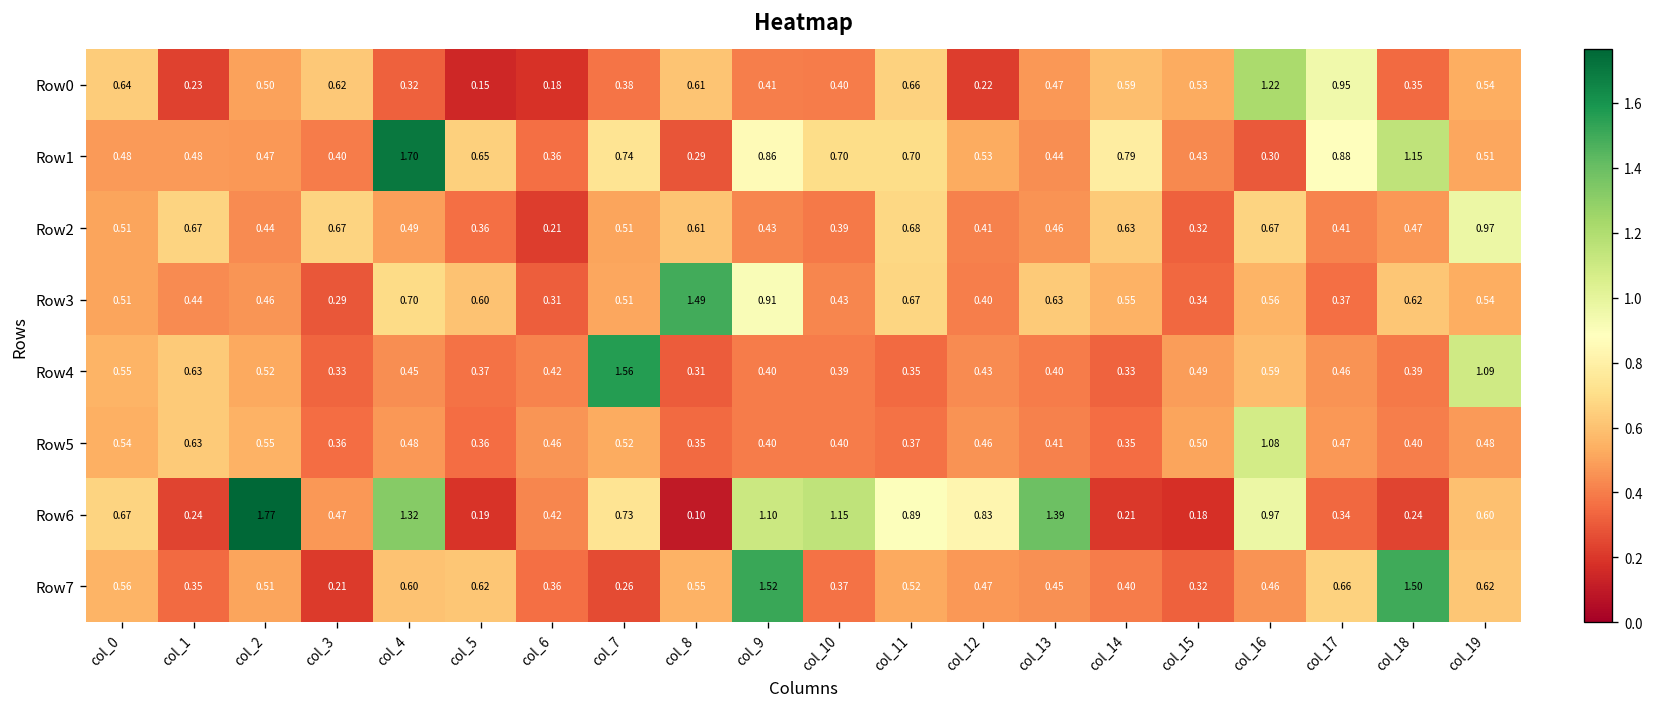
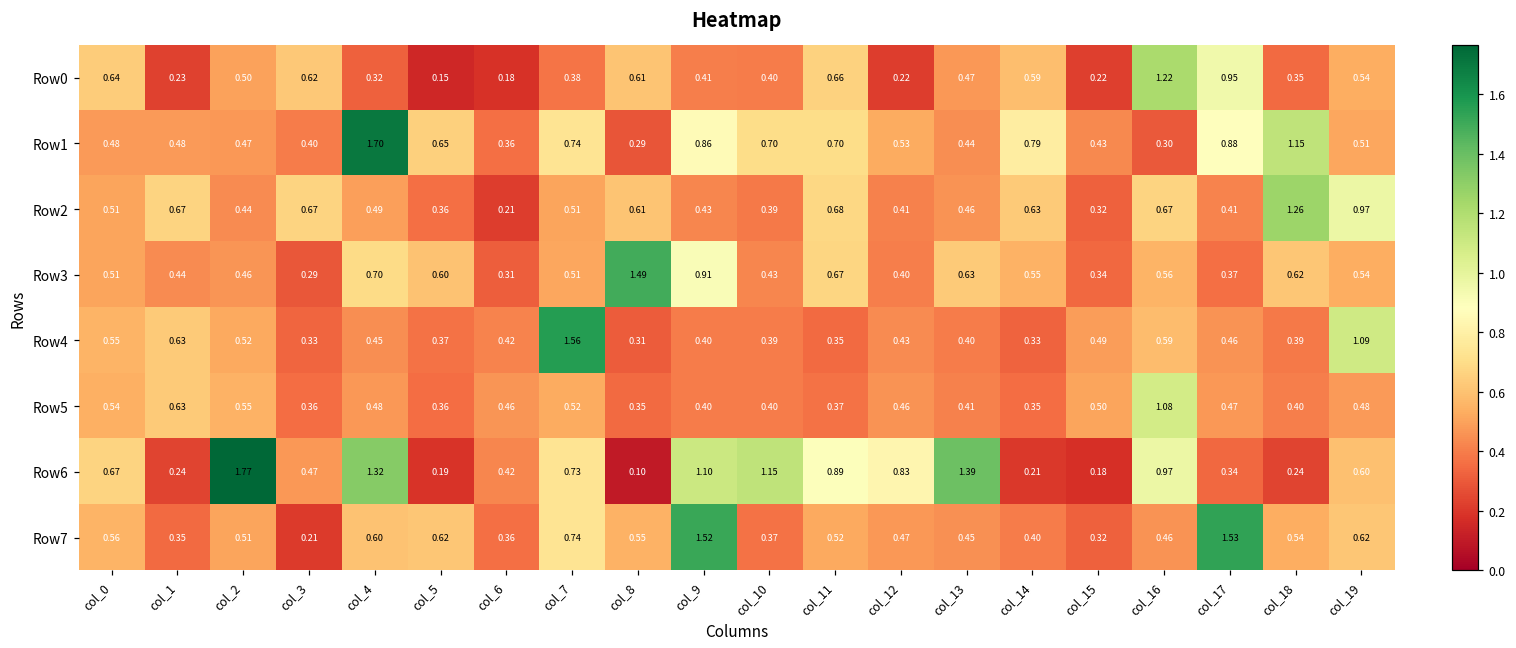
Row0, col_15: 0.53 -> 0.22
Row2, col_18: 0.47 -> 1.26
Row7, col_7: 0.26 -> 0.74
Row7, col_17: 0.66 -> 1.53
Row7, col_18: 1.50 -> 0.54
